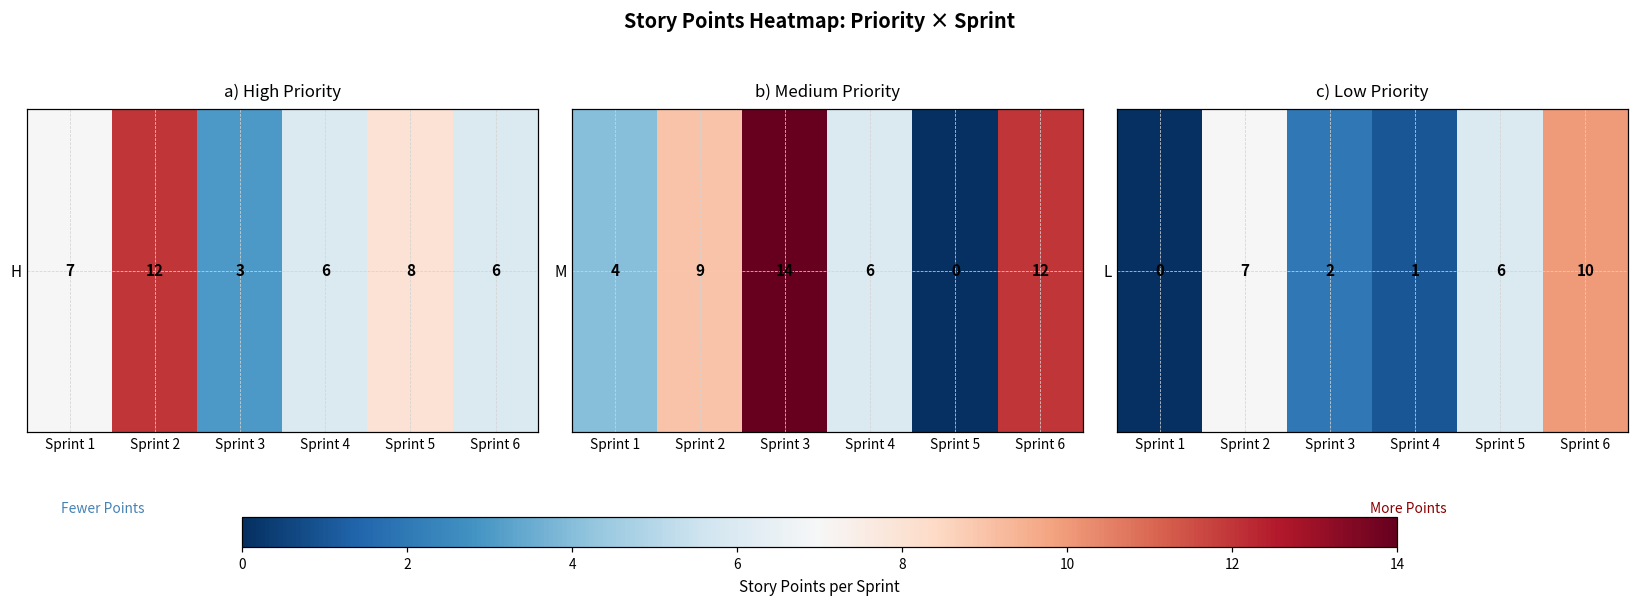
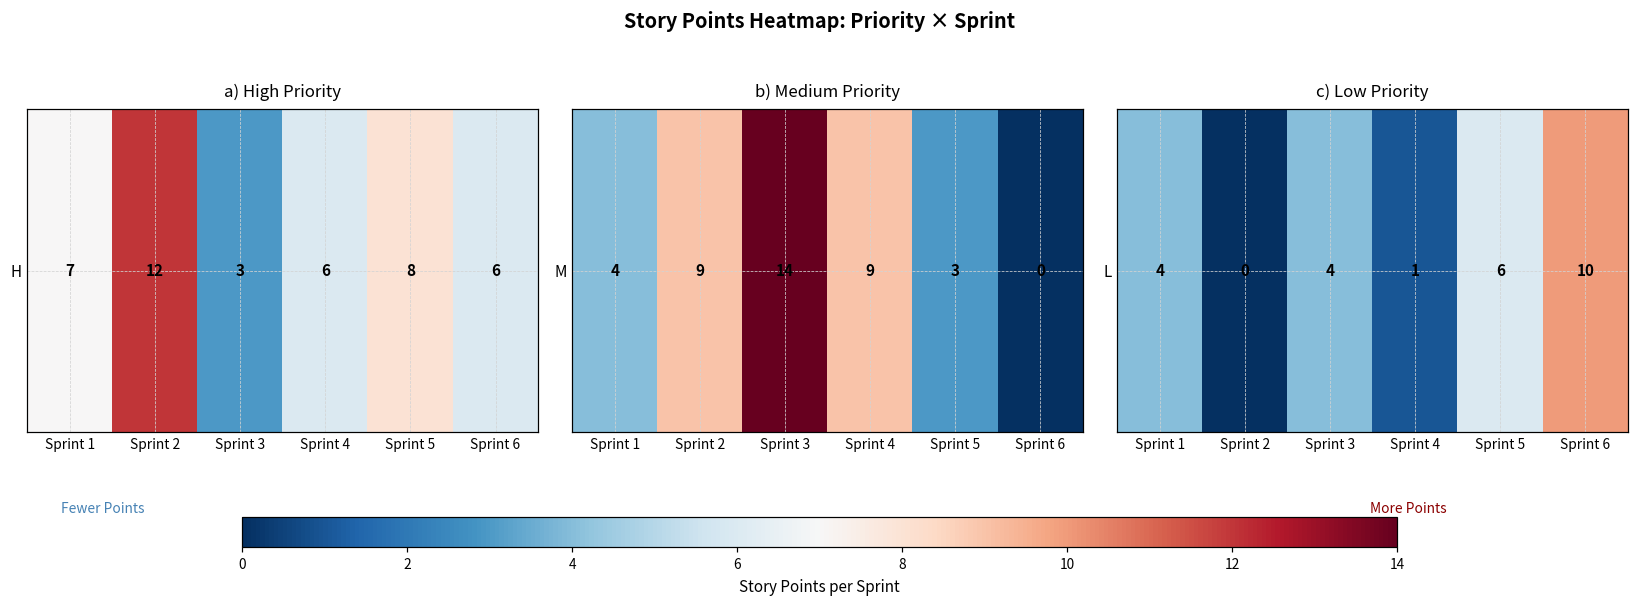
b) Medium Priority, M, Sprint 4: 6 -> 9
b) Medium Priority, M, Sprint 5: 0 -> 3
b) Medium Priority, M, Sprint 6: 12 -> 0
c) Low Priority, L, Sprint 1: 0 -> 4
c) Low Priority, L, Sprint 2: 7 -> 0
c) Low Priority, L, Sprint 3: 2 -> 4
